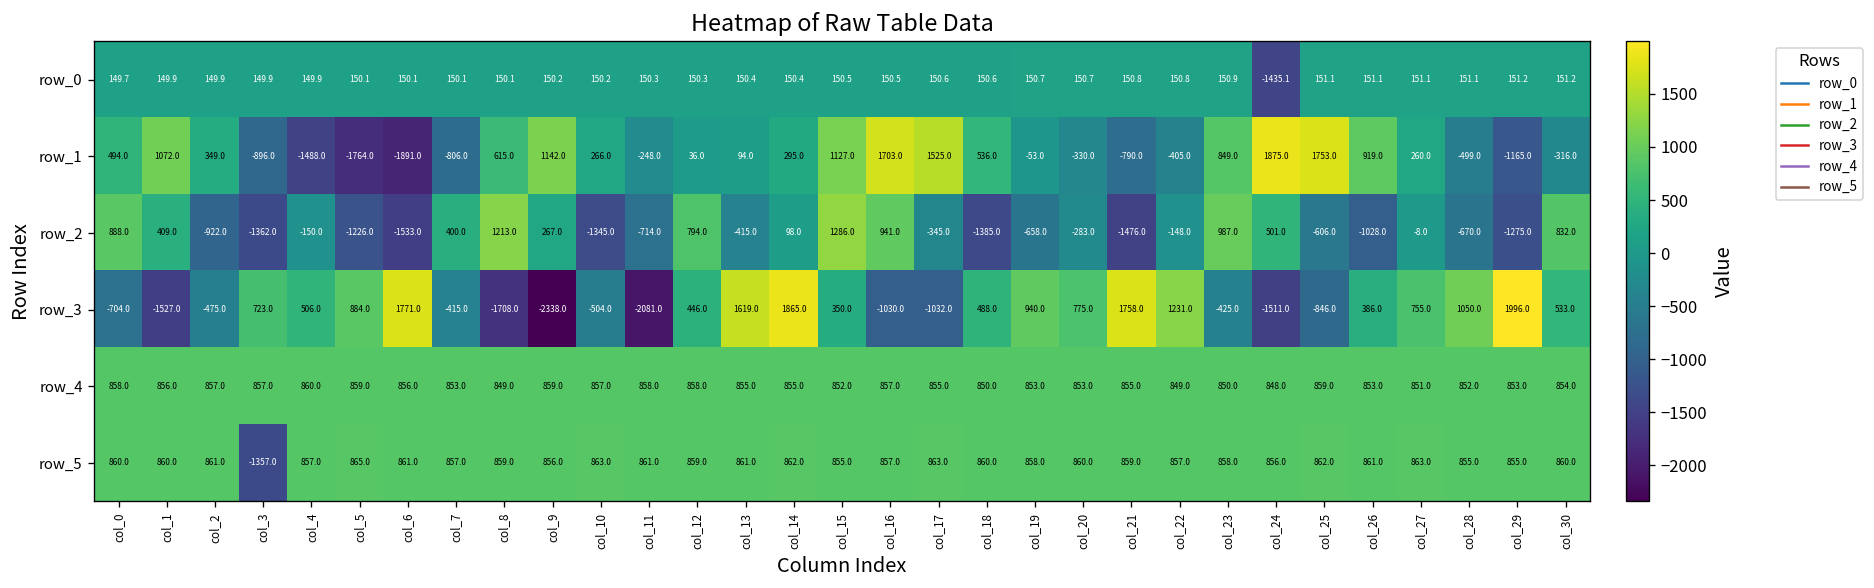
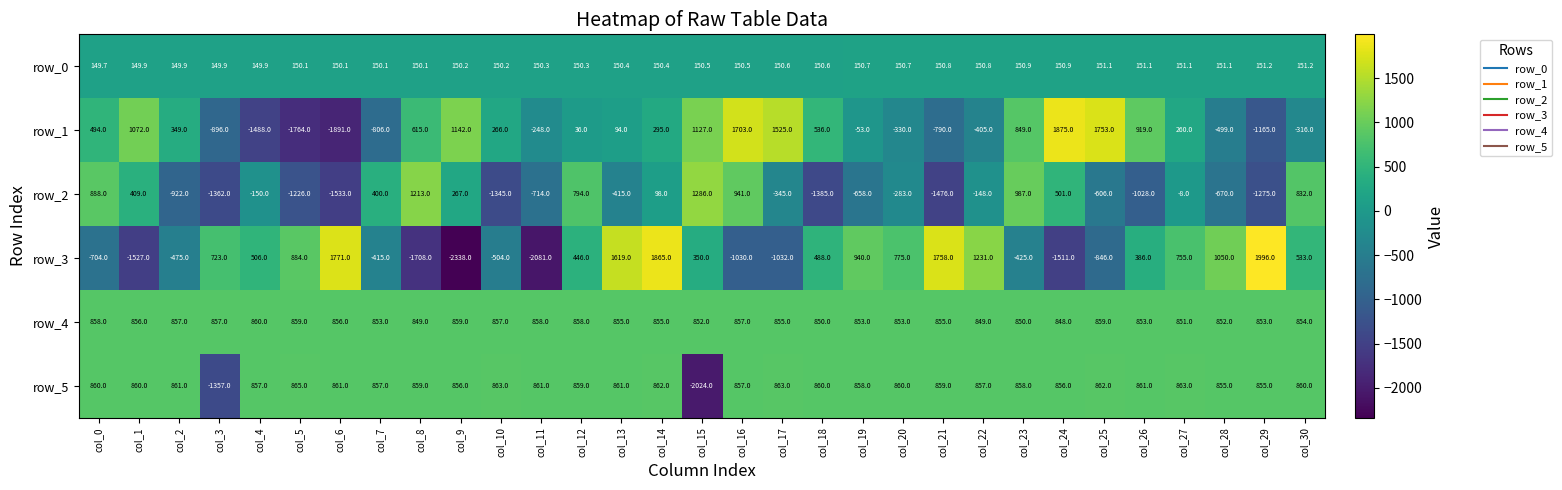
row_0, col_24: -1435.1 -> 150.9
row_5, col_15: 855.0 -> -2024.0
